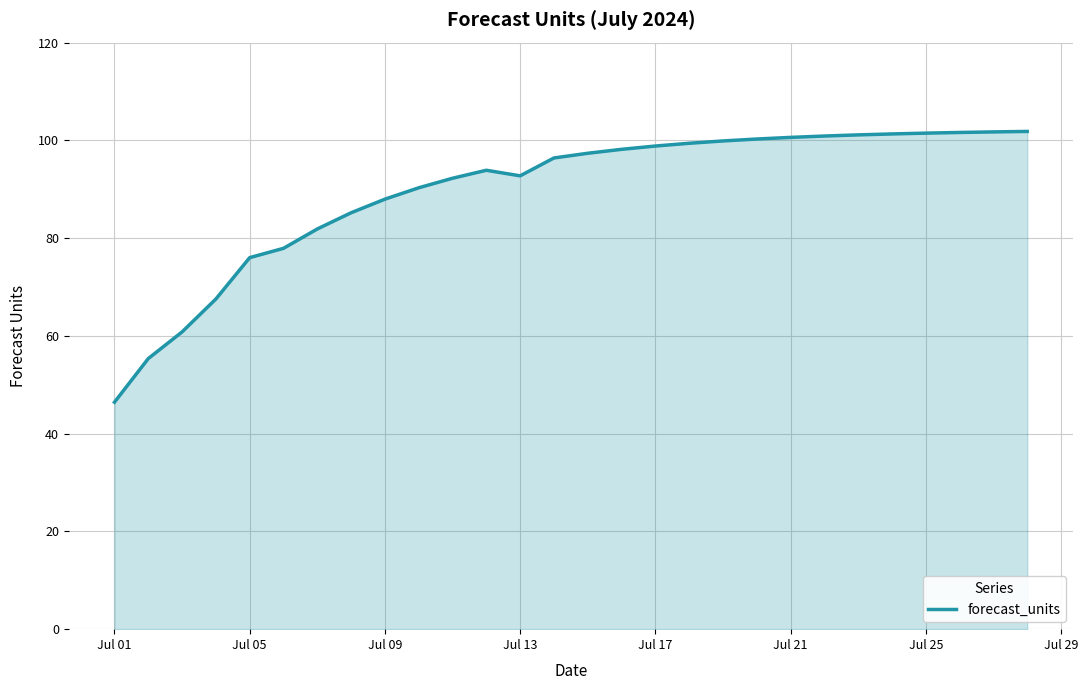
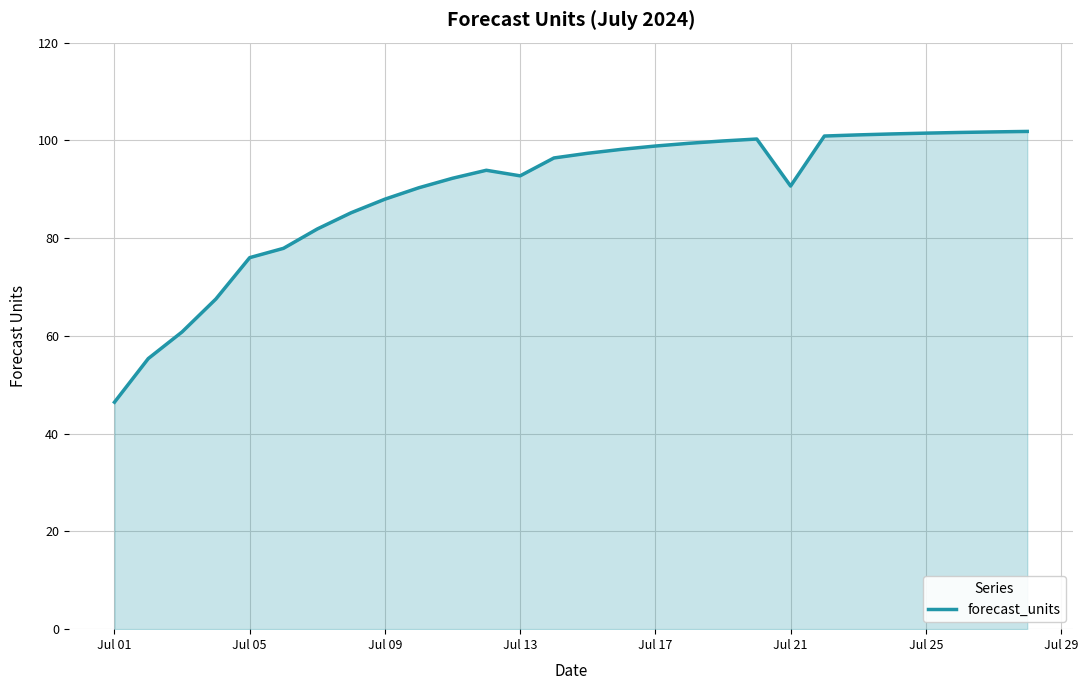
Jul 21: 101 -> 91
